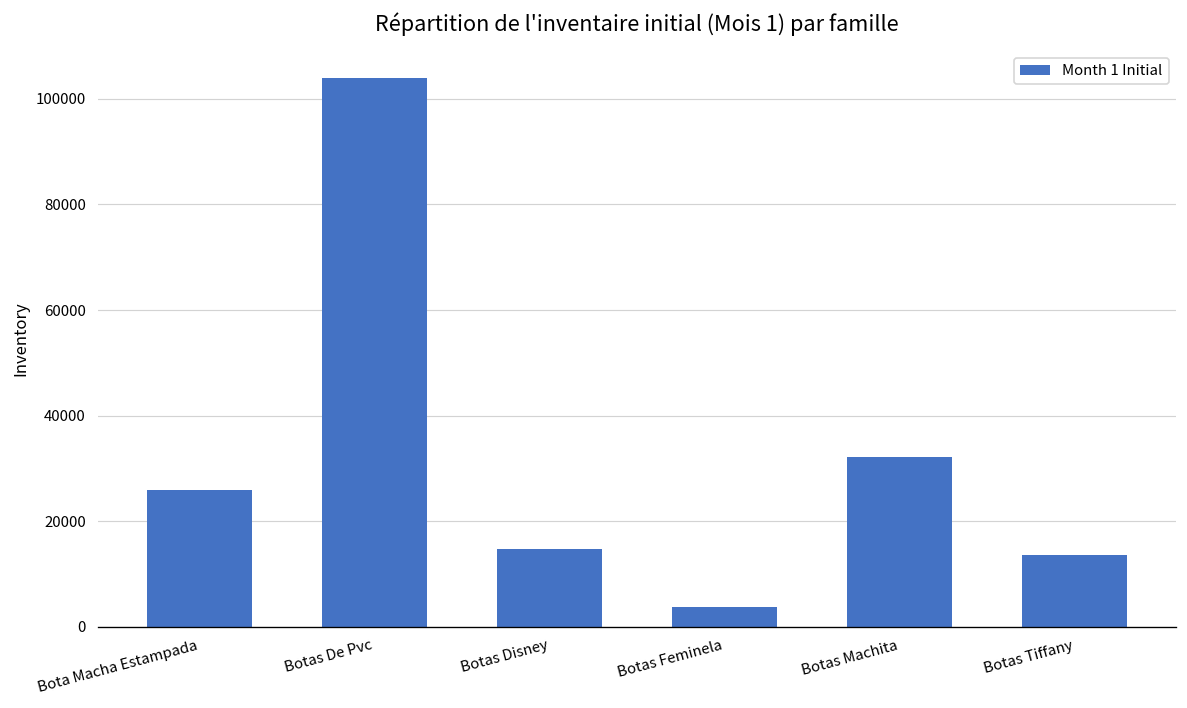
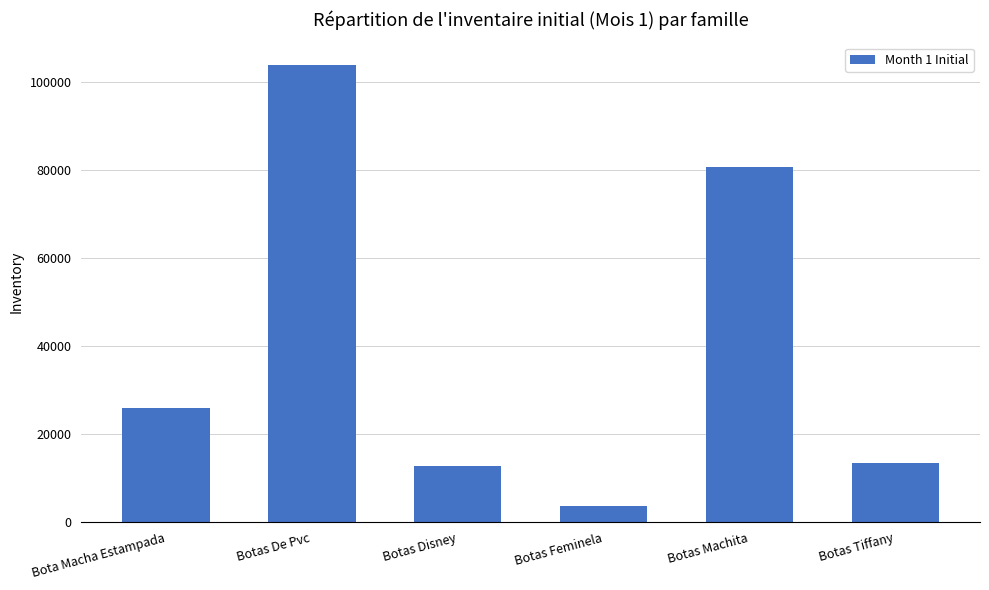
Botas Disney: 15000 -> 13000
Botas Machita: 32000 -> 81000
